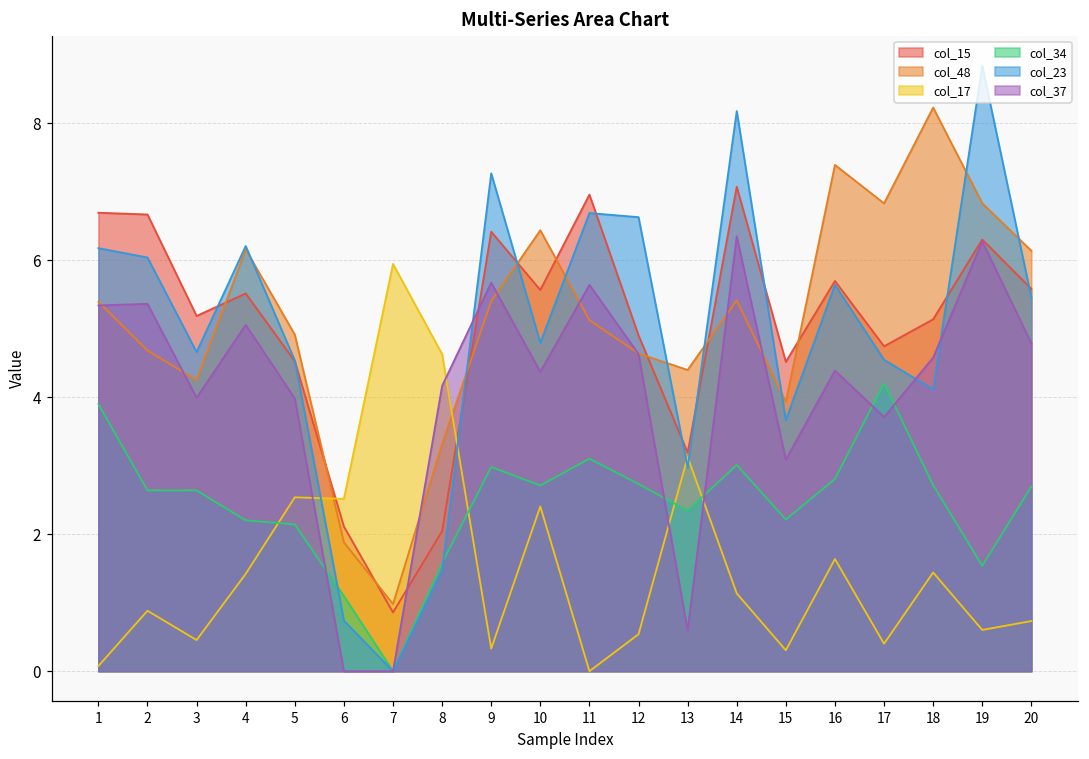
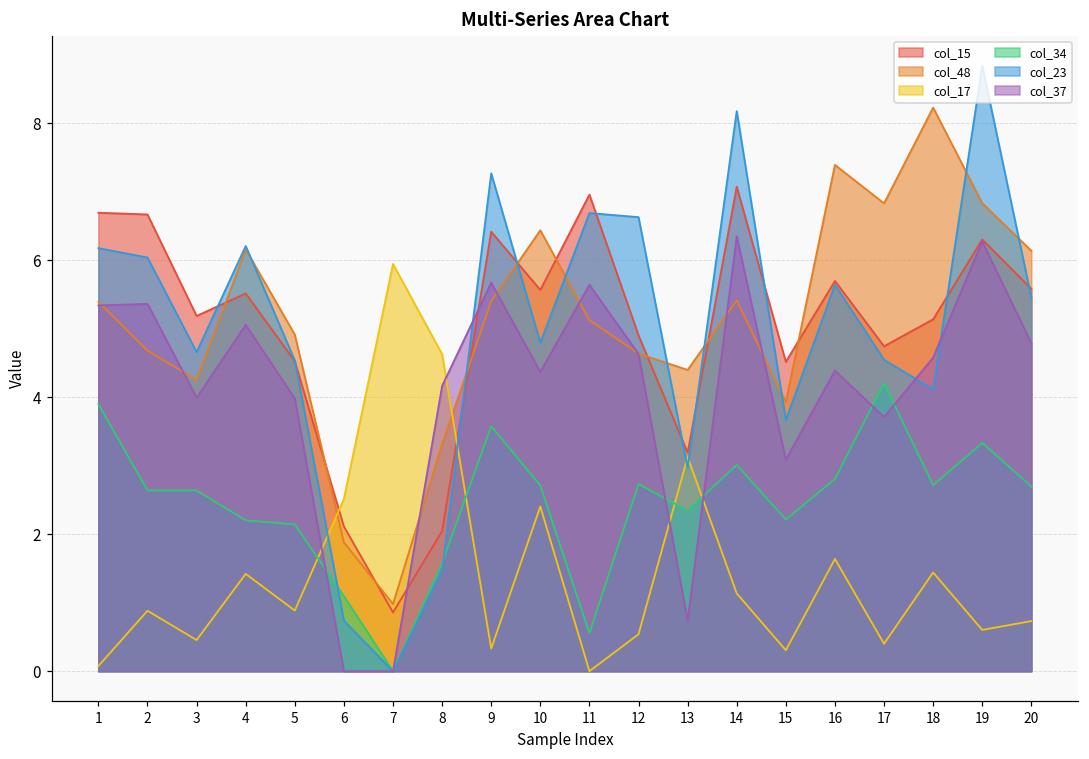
col_17, 5: 2.5 -> 0.9
col_34, 9: 3.0 -> 3.6
col_34, 11: 3.1 -> 0.6
col_37, 13: 0.6 -> 0.7
col_34, 19: 1.5 -> 3.3
